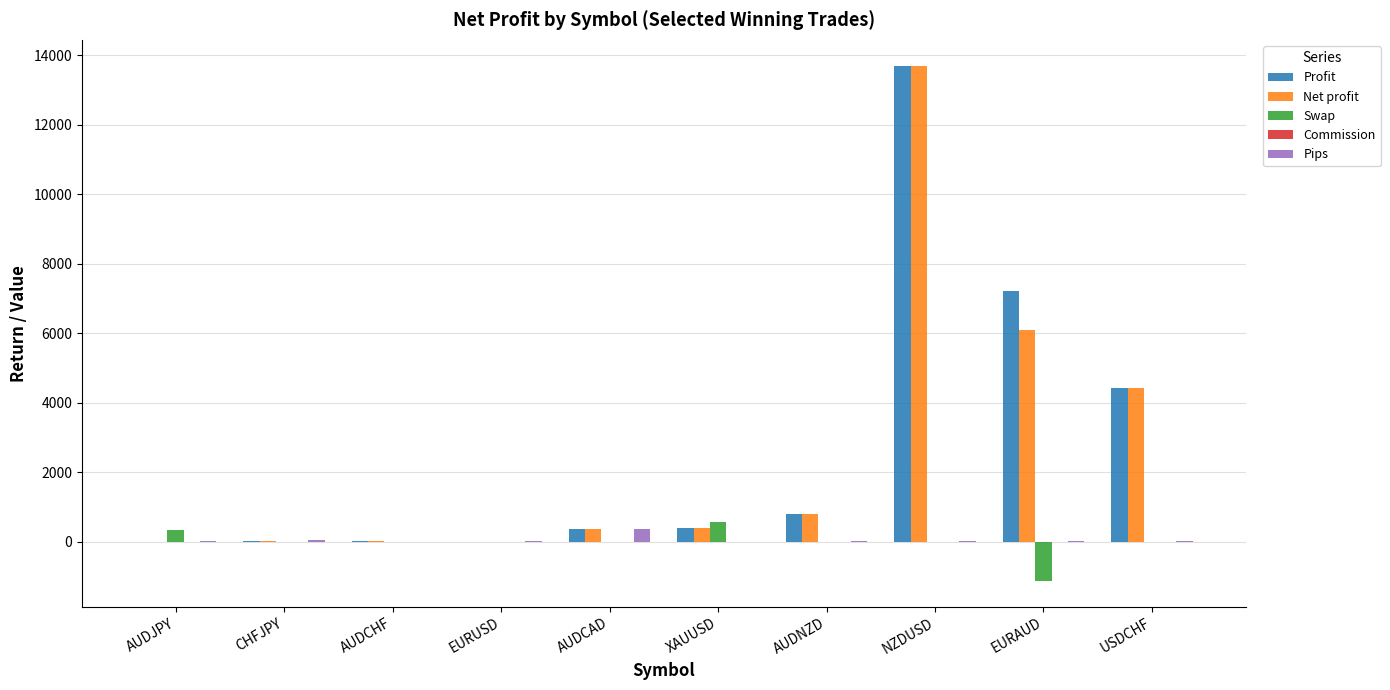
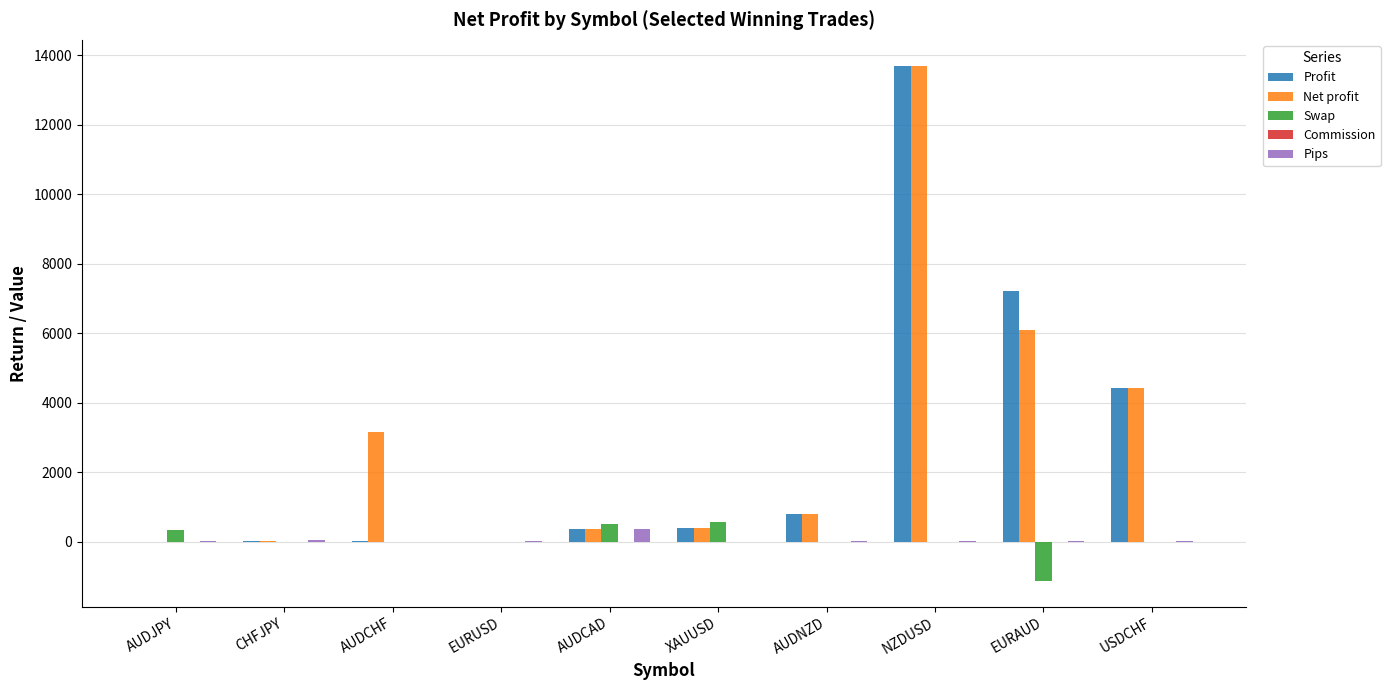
Net profit, AUDCHF: 0 -> 3200
Swap, AUDCAD: 0 -> 500
